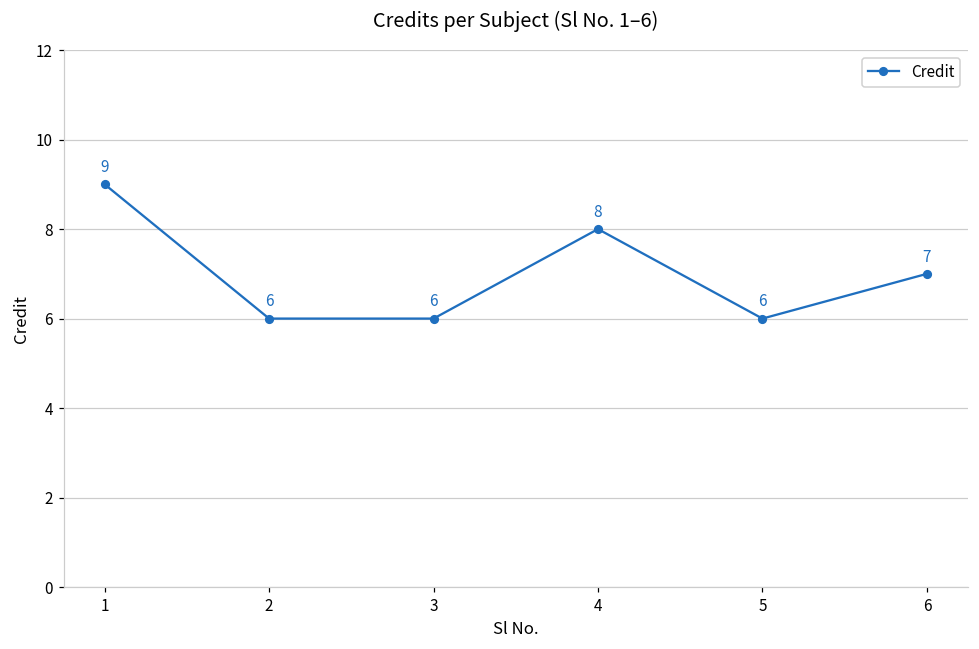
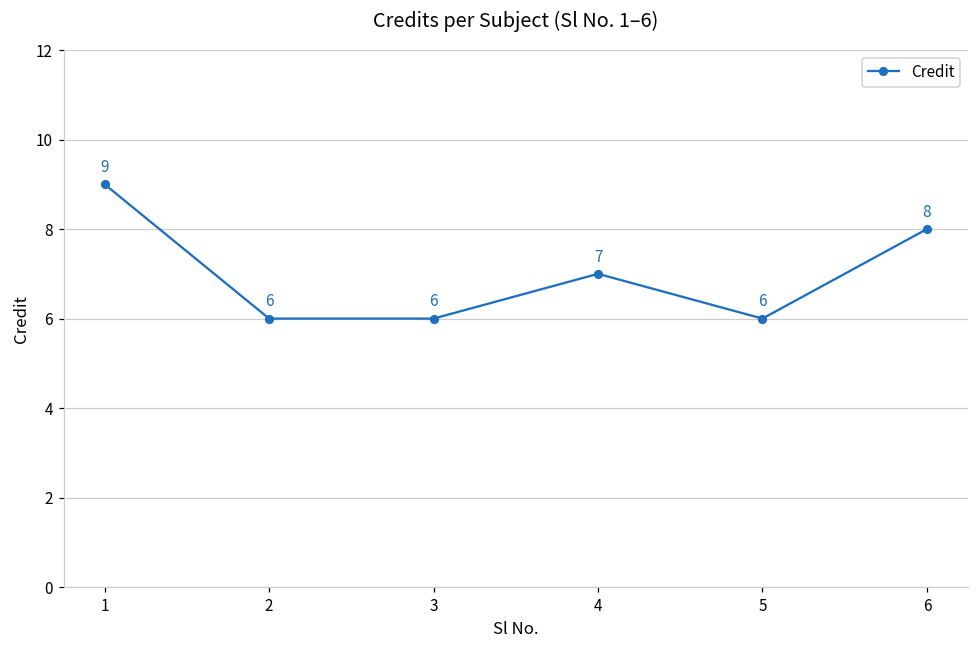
4: 8 -> 7
6: 7 -> 8
